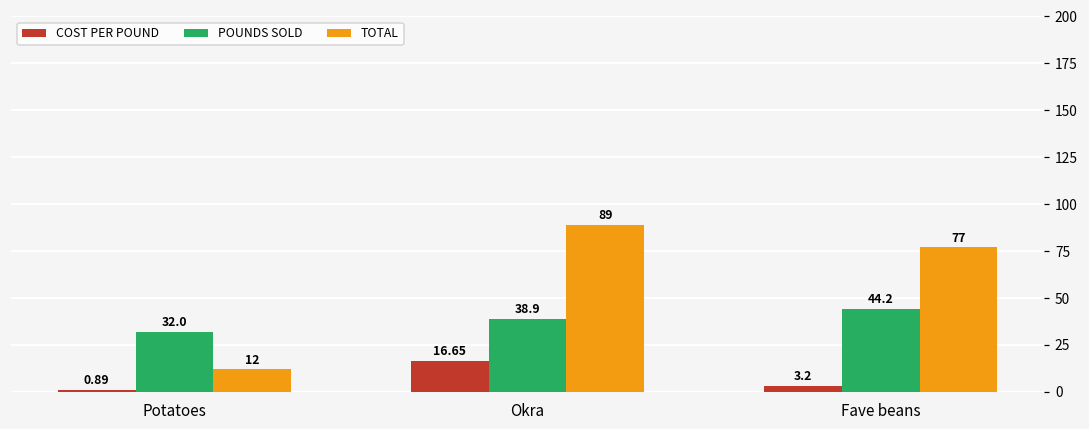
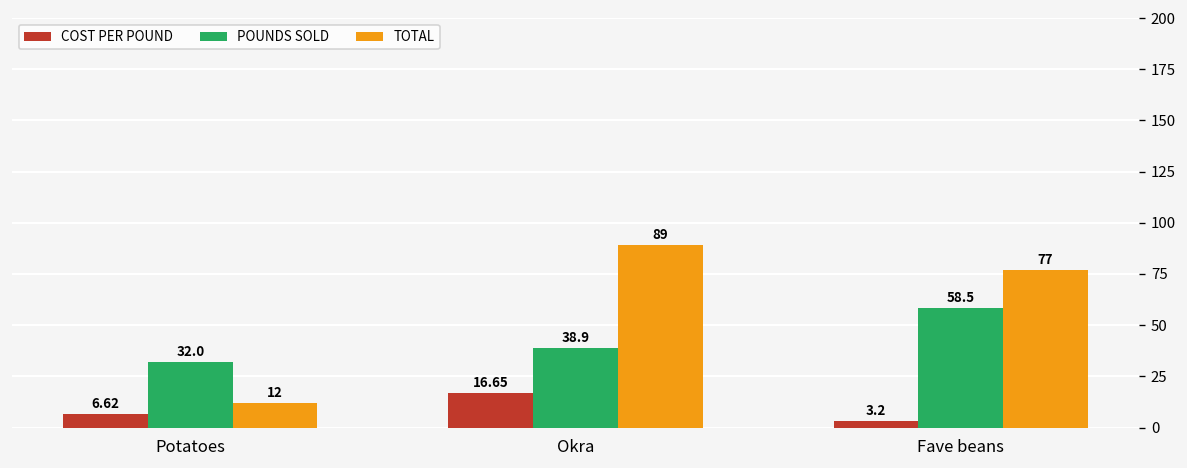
COST PER POUND, Potatoes: 0.89 -> 6.62
POUNDS SOLD, Fave beans: 44.2 -> 58.5
